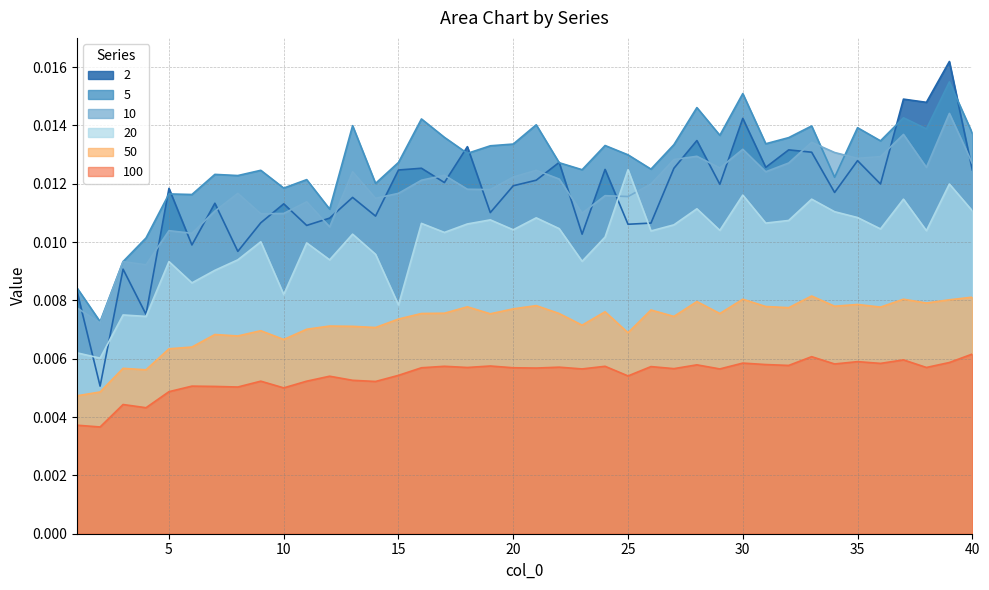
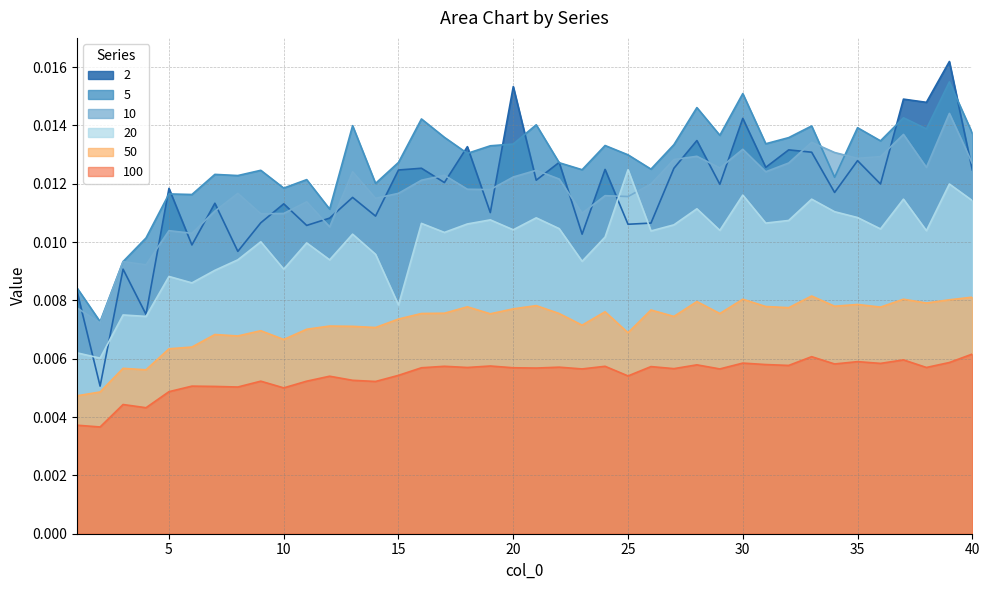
20, 5: 0.0093 -> 0.0088
20, 10: 0.0082 -> 0.0091
2, 20: 0.0119 -> 0.0153
20, 40: 0.0111 -> 0.0114
